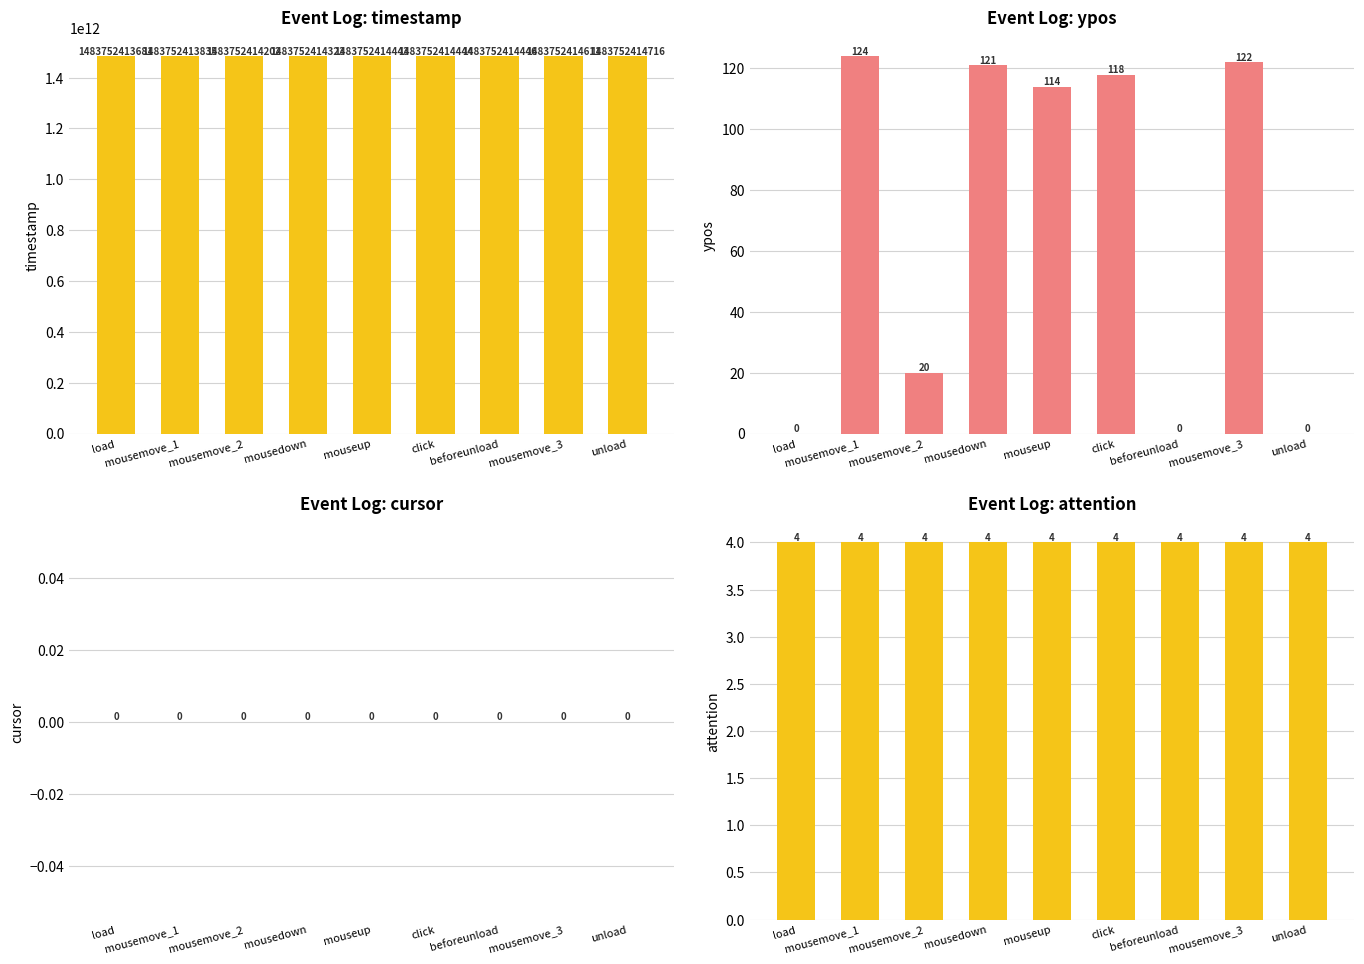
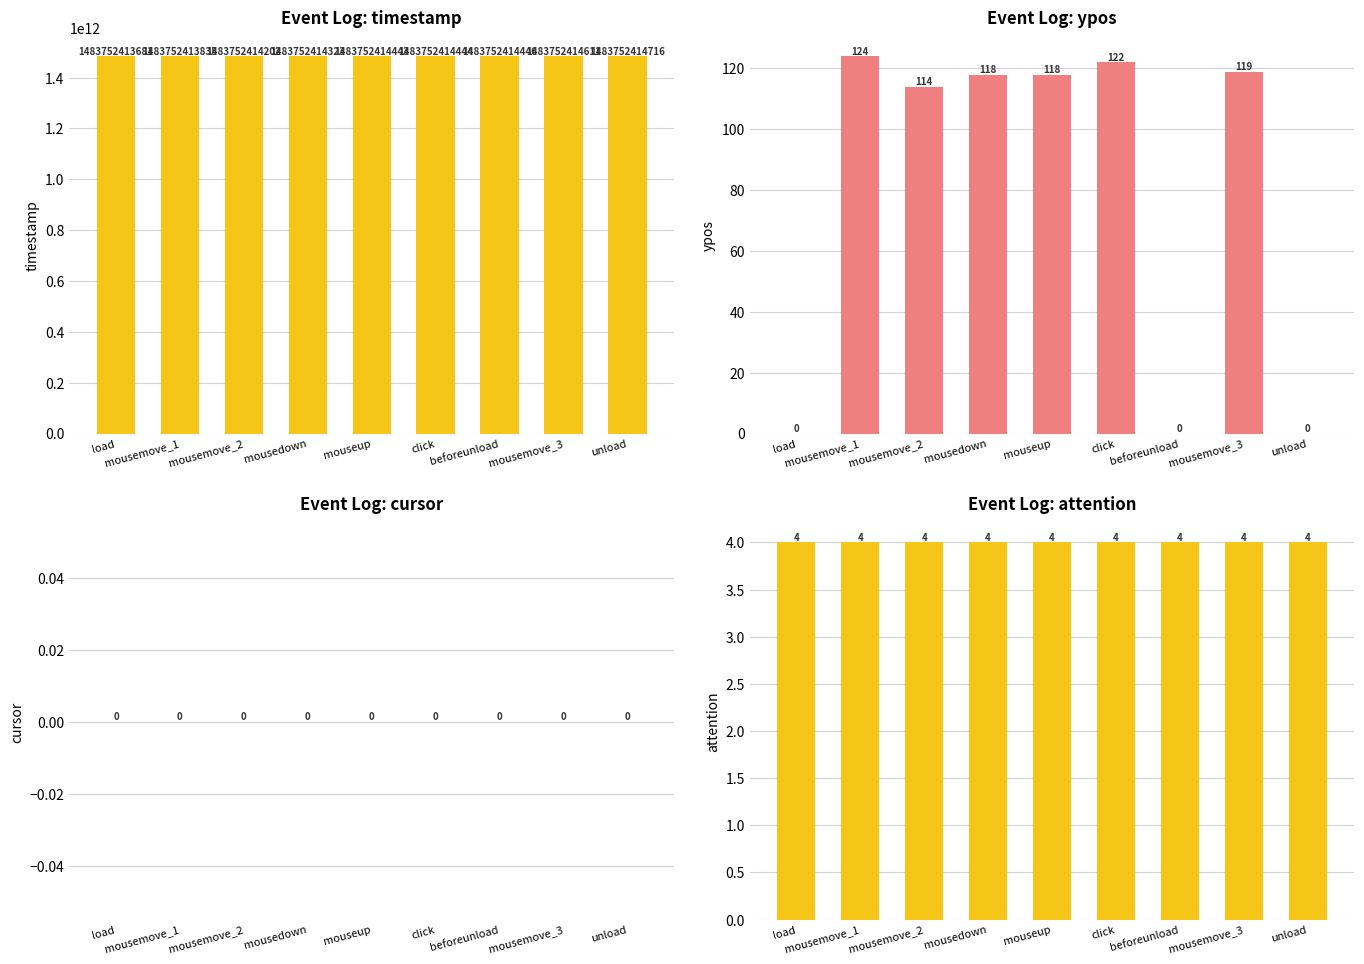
Event Log: ypos, mousemove_2: 20 -> 114
Event Log: ypos, mousedown: 121 -> 118
Event Log: ypos, mouseup: 114 -> 118
Event Log: ypos, click: 118 -> 122
Event Log: ypos, mousemove_3: 122 -> 119
